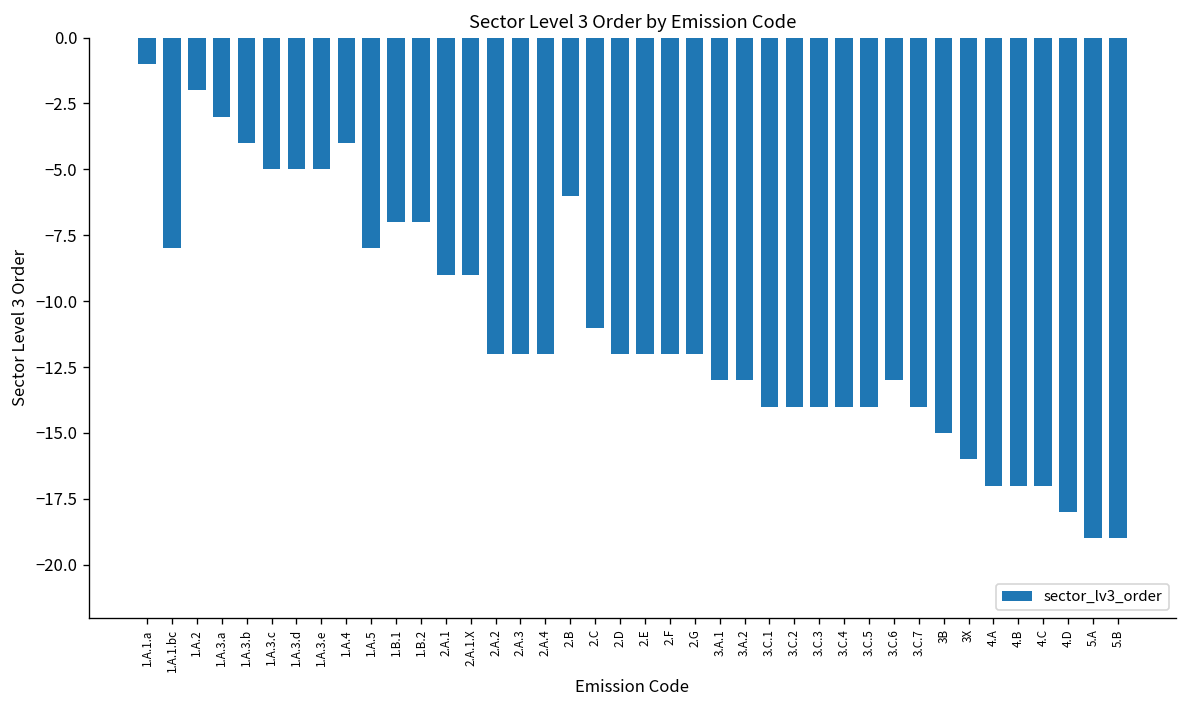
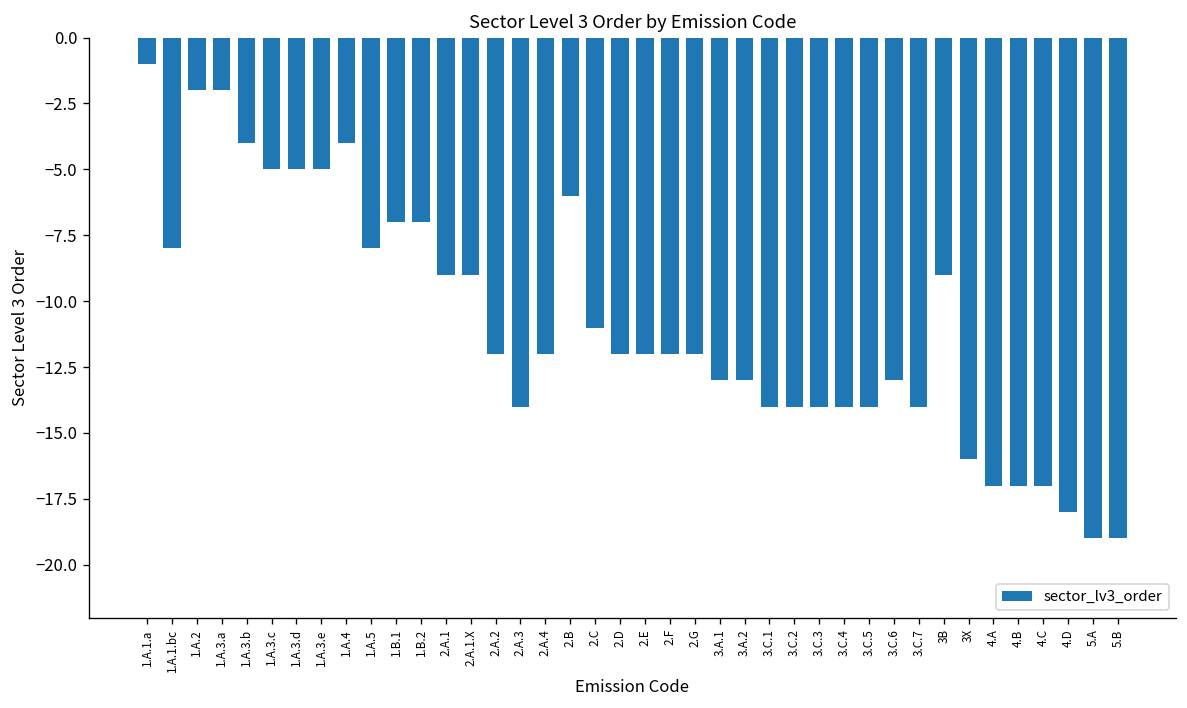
1.A.3.a: -3.0 -> -2.0
2.A.3: -12.0 -> -14.0
3B: -15.0 -> -9.0
